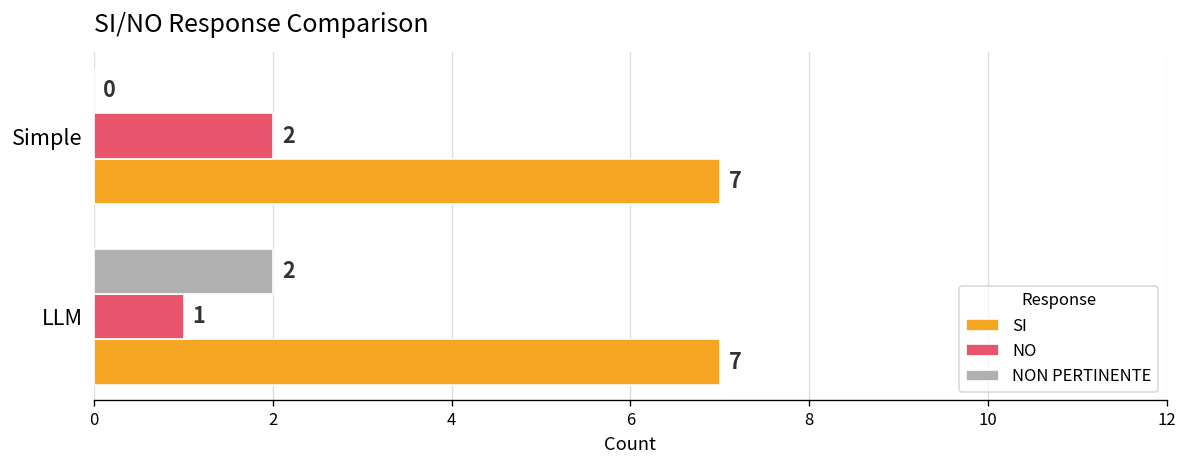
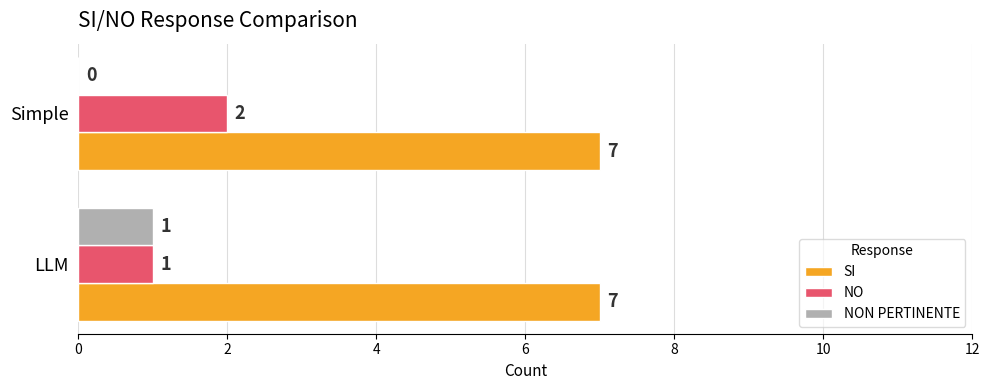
NON PERTINENTE, LLM: 2 -> 1
